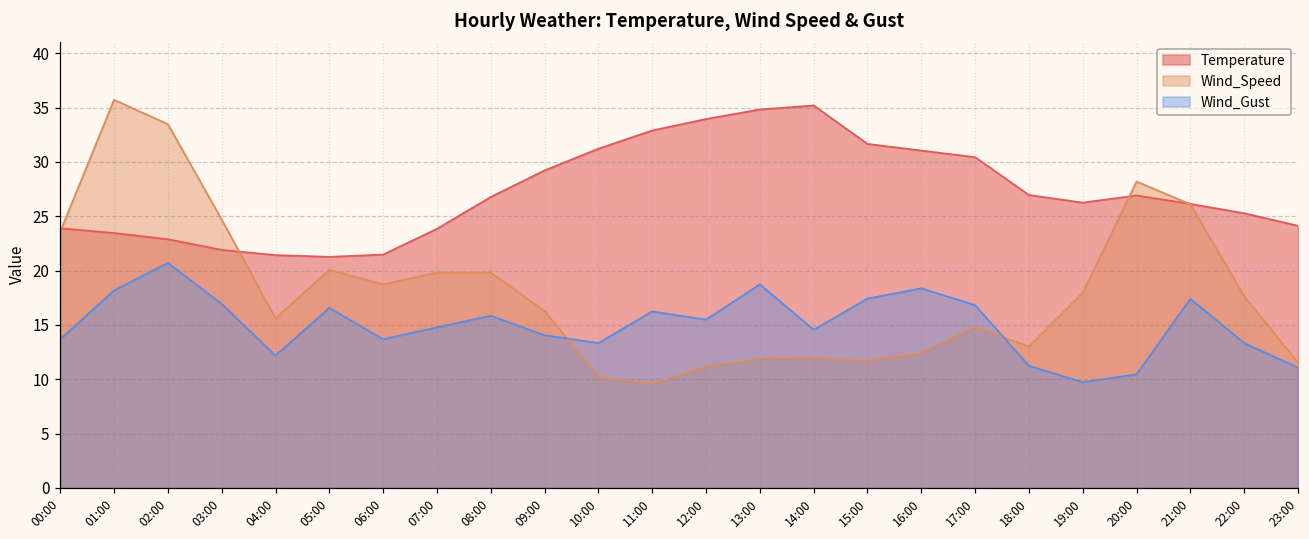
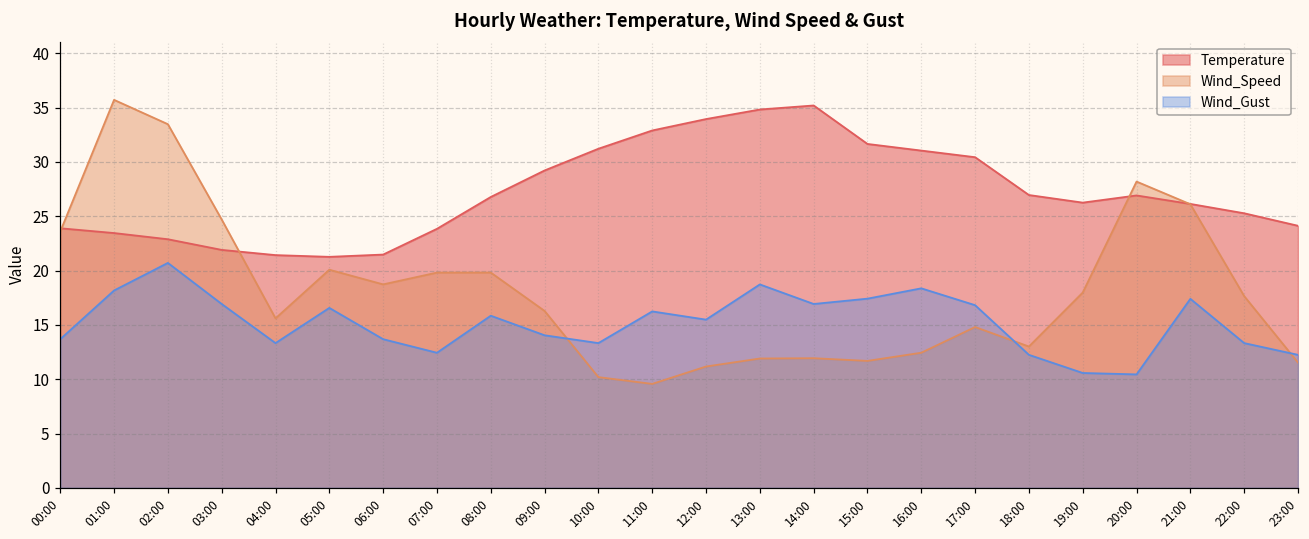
Wind_Gust, 04:00: 12 -> 13
Wind_Gust, 07:00: 15 -> 12
Wind_Gust, 14:00: 15 -> 17
Wind_Gust, 18:00: 11 -> 12
Wind_Gust, 19:00: 10 -> 11
Wind_Gust, 23:00: 11 -> 12
